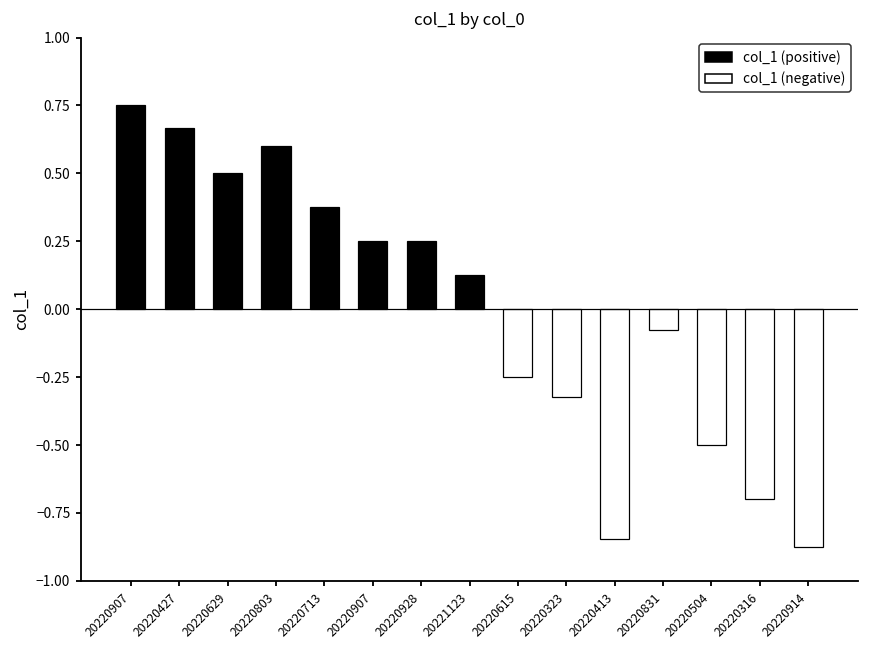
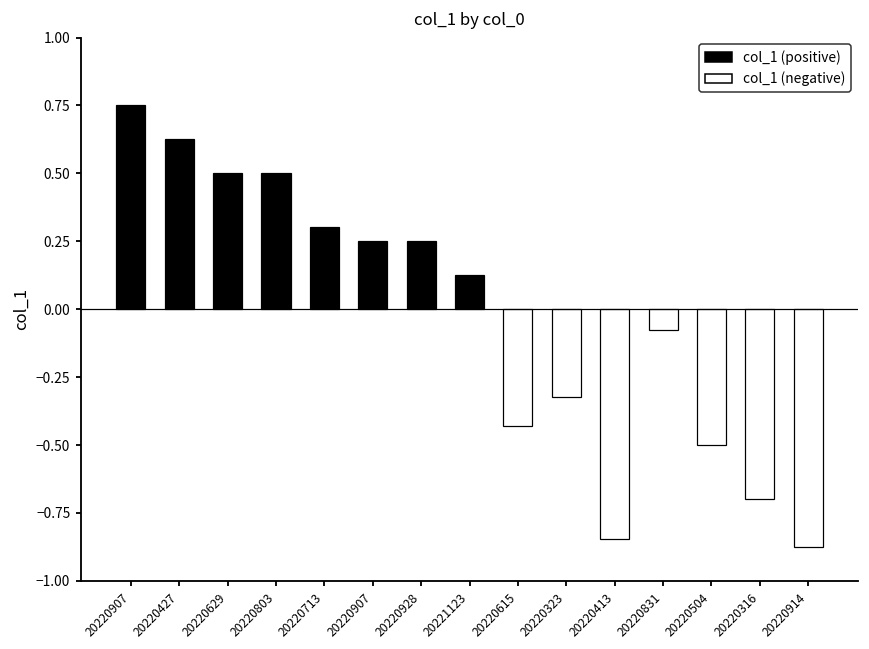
20220427: 0.67 -> 0.63
20220803: 0.6 -> 0.5
20220713: 0.38 -> 0.30
20220615: -0.25 -> -0.43
